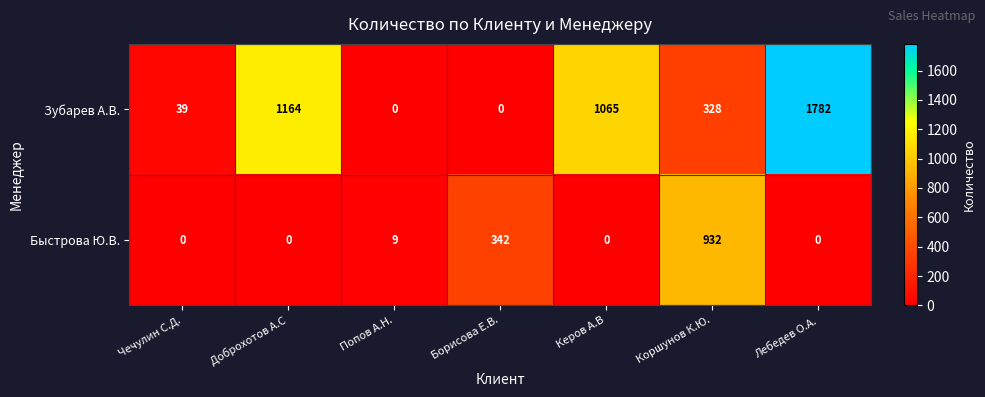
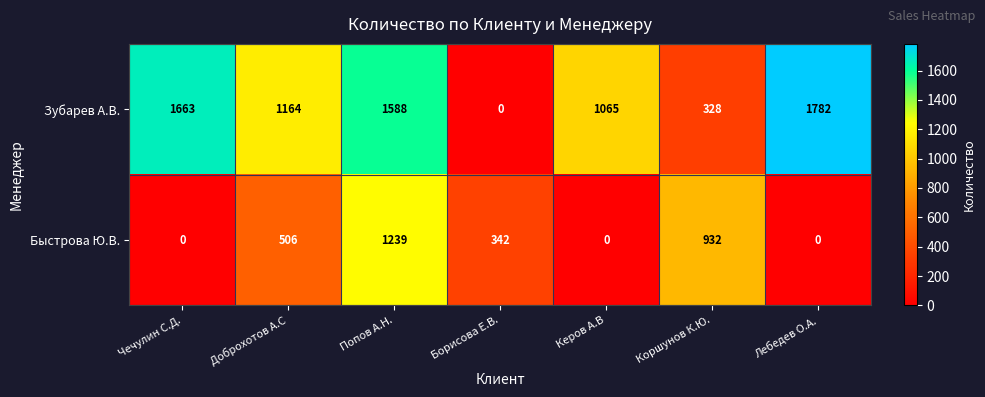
Зубарев А.В., Чечулин С.Д.: 39 -> 1663
Зубарев А.В., Попов А.Н.: 0 -> 1588
Быстрова Ю.В., Доброхотов А.С: 0 -> 506
Быстрова Ю.В., Попов А.Н.: 9 -> 1239
